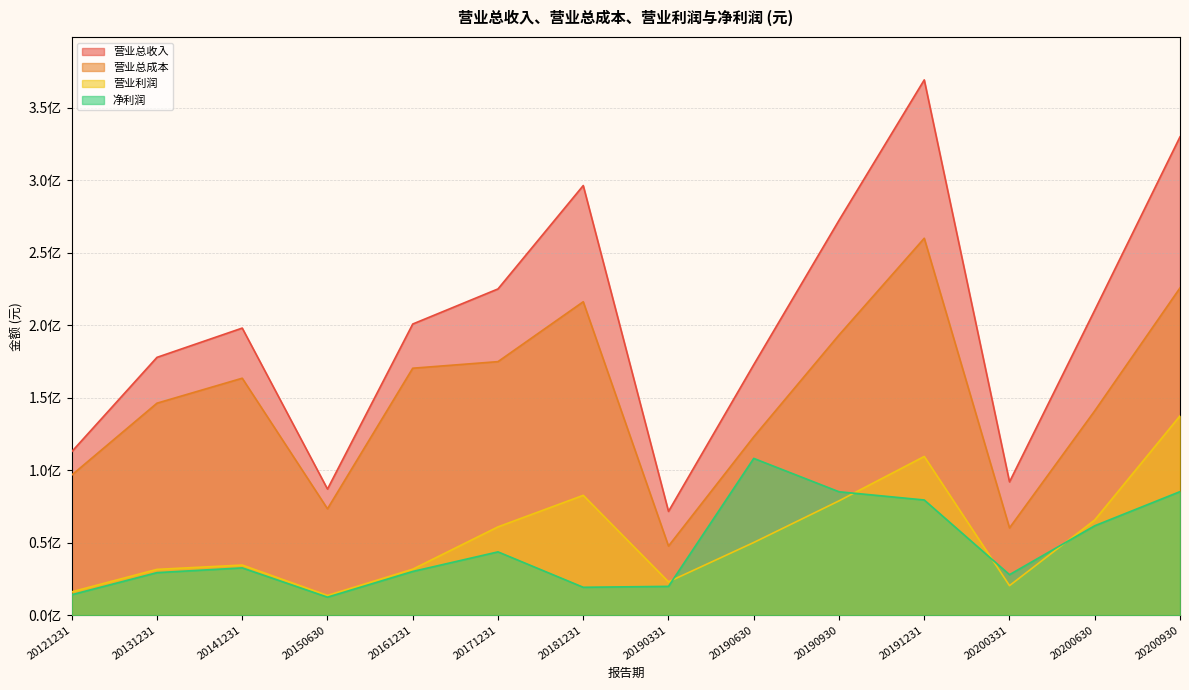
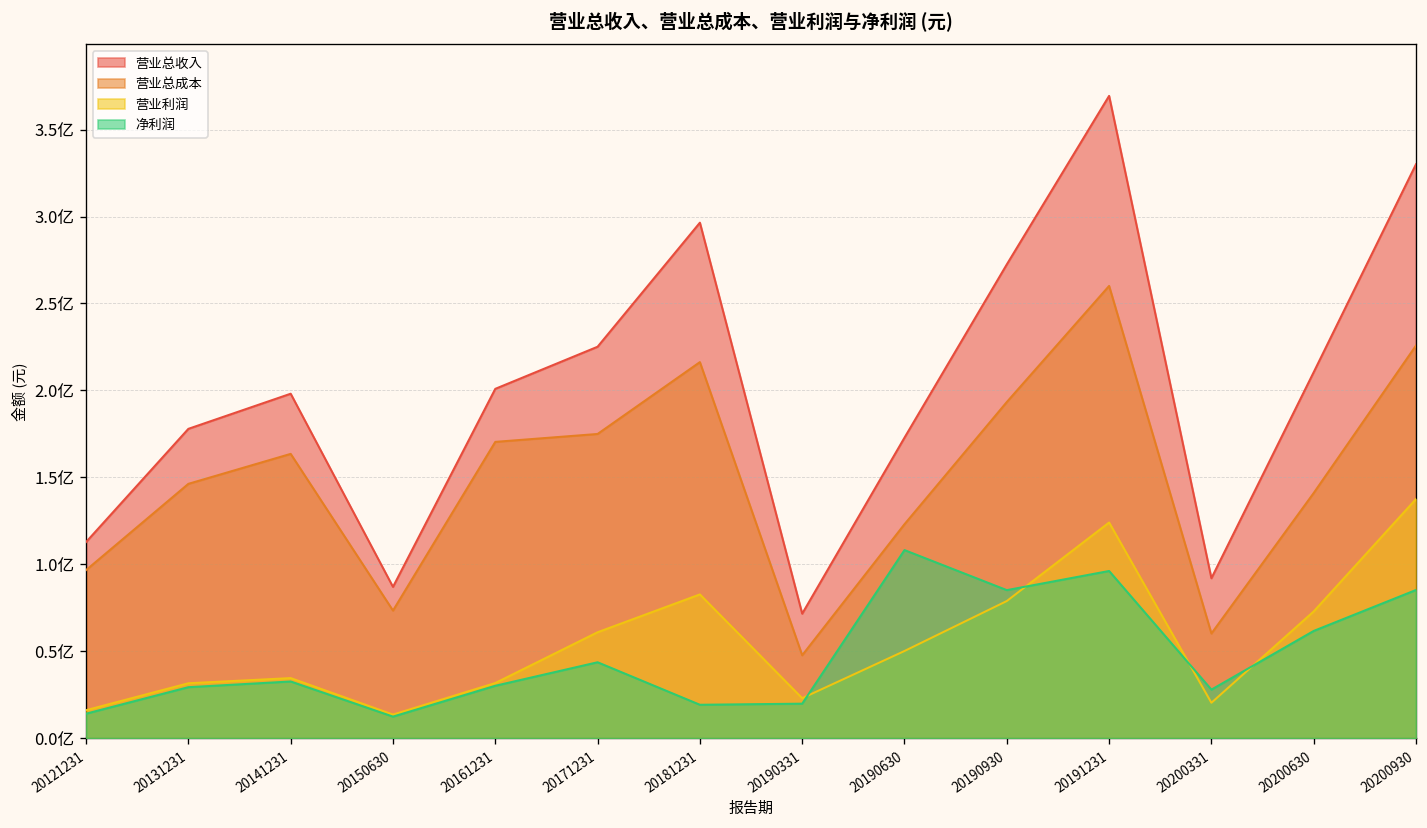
营业利润, 20191231: 1.10亿 -> 1.24亿
净利润, 20191231: 0.80亿 -> 0.96亿
营业利润, 20200630: 0.66亿 -> 0.73亿
